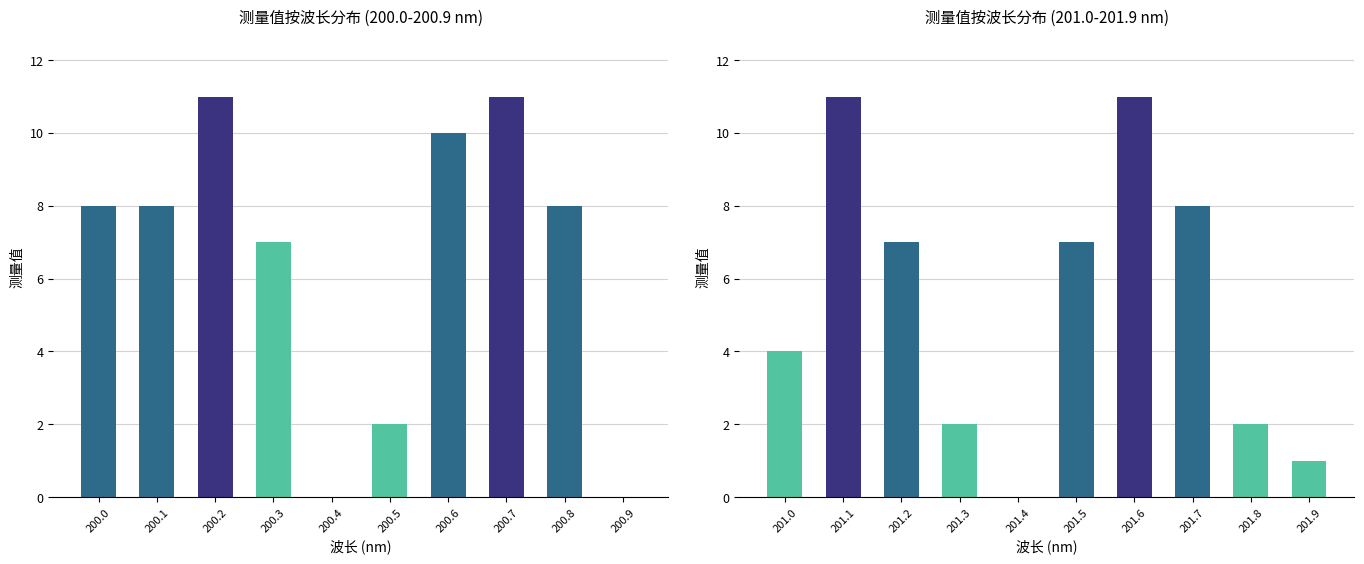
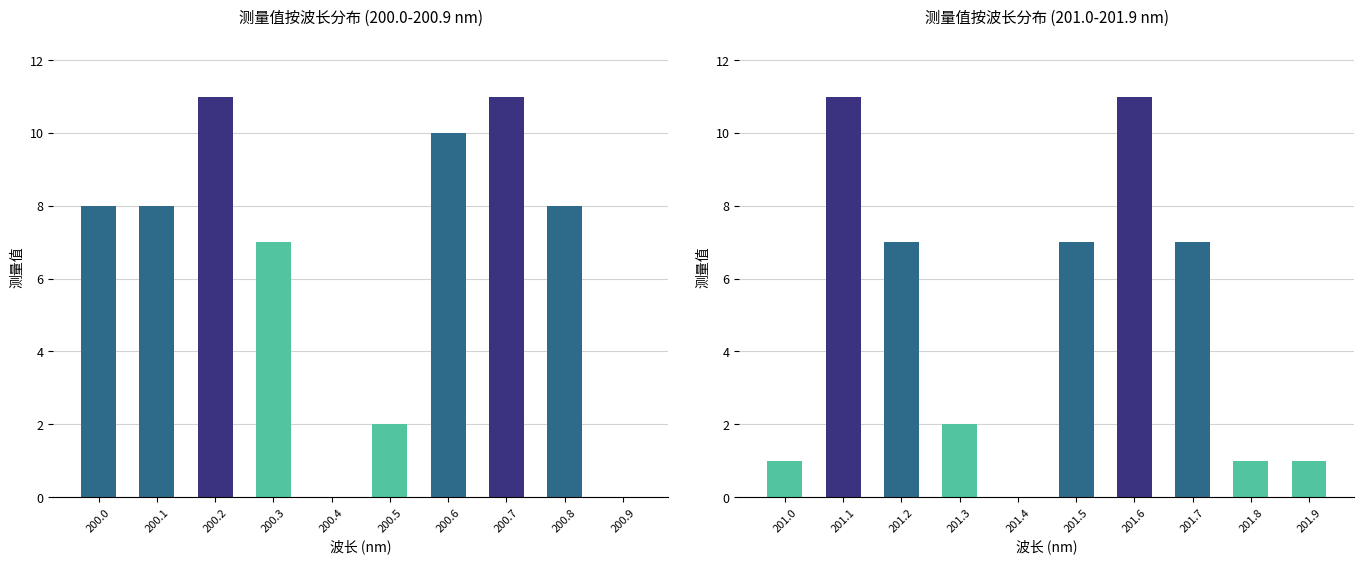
测量值按波长分布 (201.0-201.9 nm), 201.0: 4 -> 1
测量值按波长分布 (201.0-201.9 nm), 201.7: 8 -> 7
测量值按波长分布 (201.0-201.9 nm), 201.8: 2 -> 1
